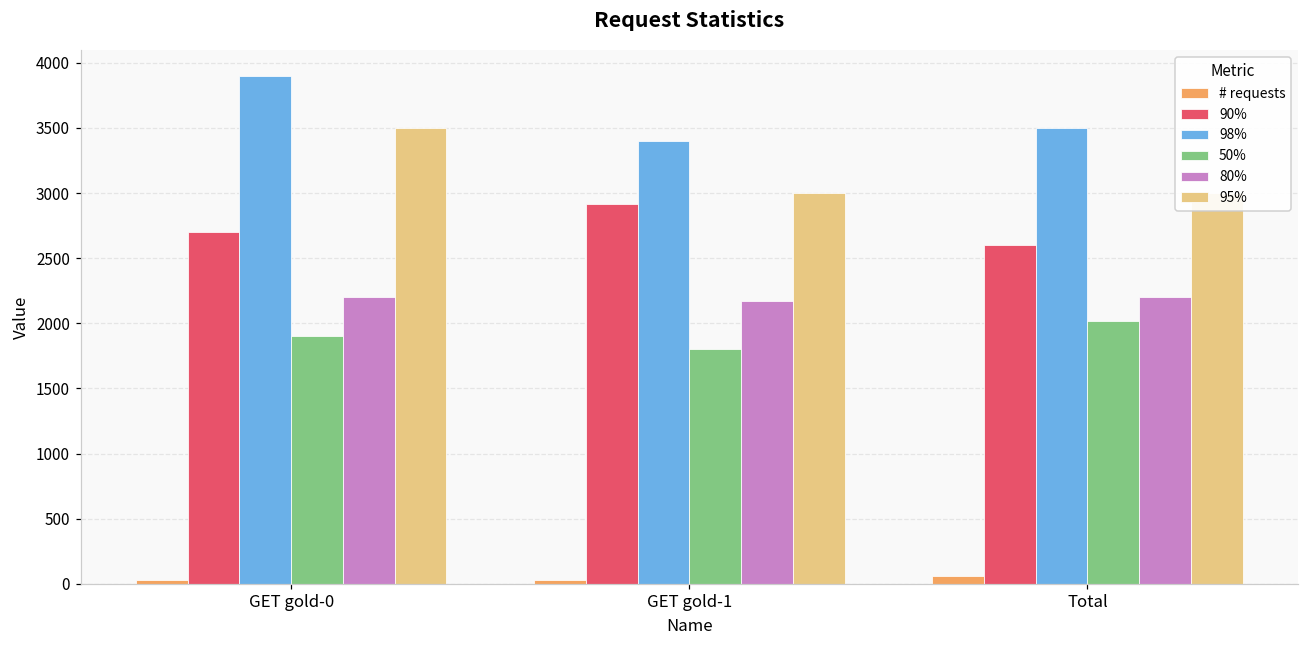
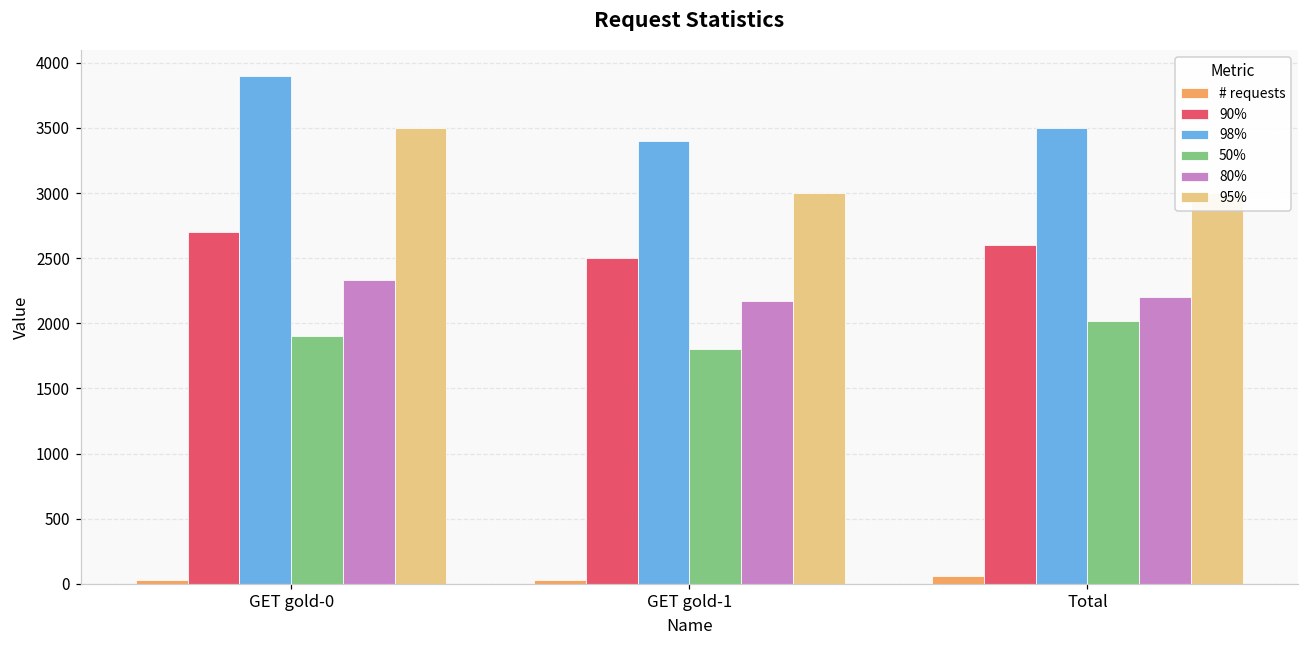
80%, GET gold-0: 2200 -> 2330
90%, GET gold-1: 2910 -> 2500
